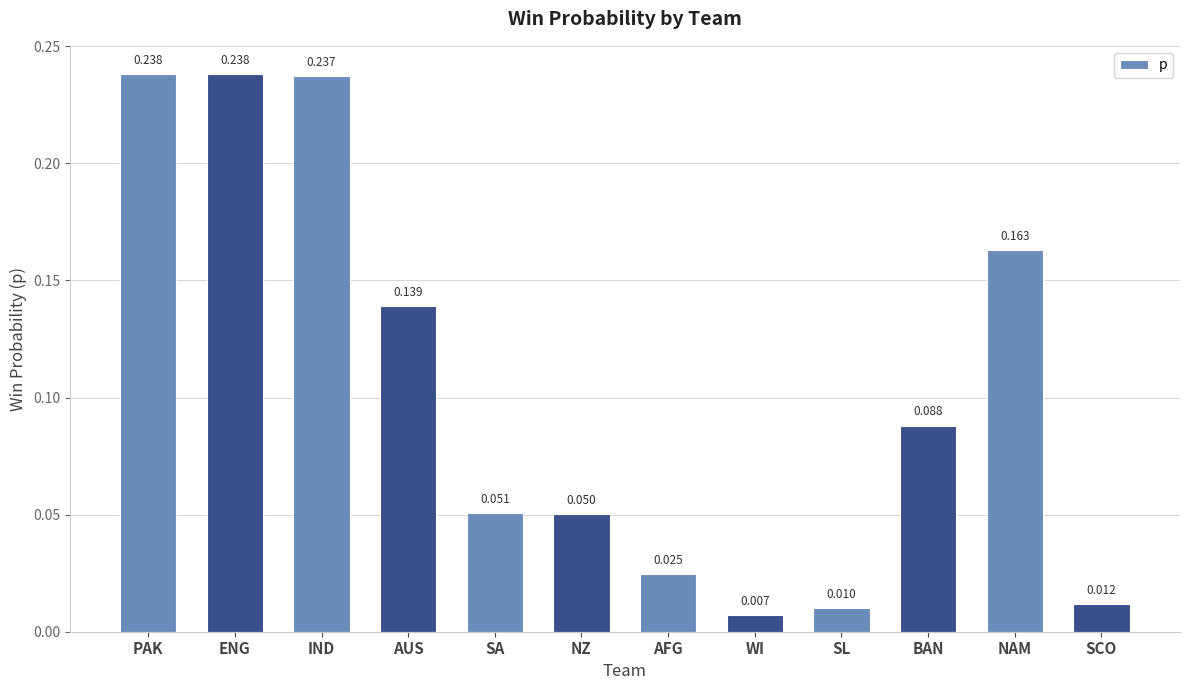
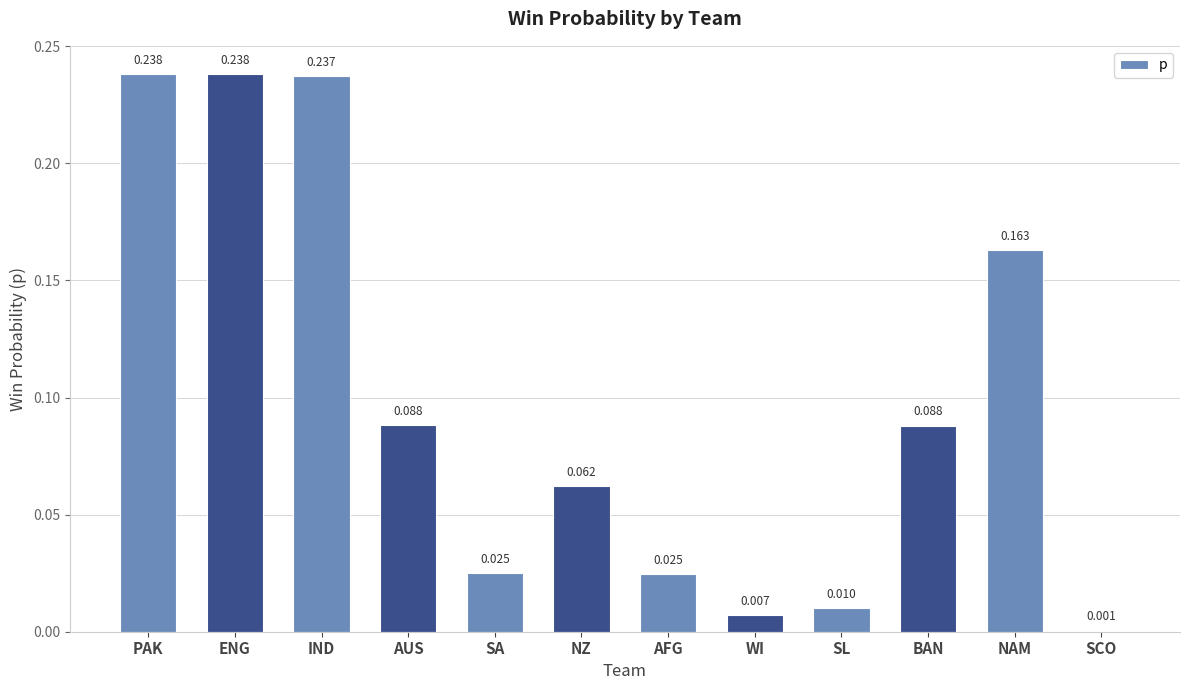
AUS: 0.139 -> 0.088
SA: 0.051 -> 0.025
NZ: 0.050 -> 0.062
SCO: 0.012 -> 0.001
